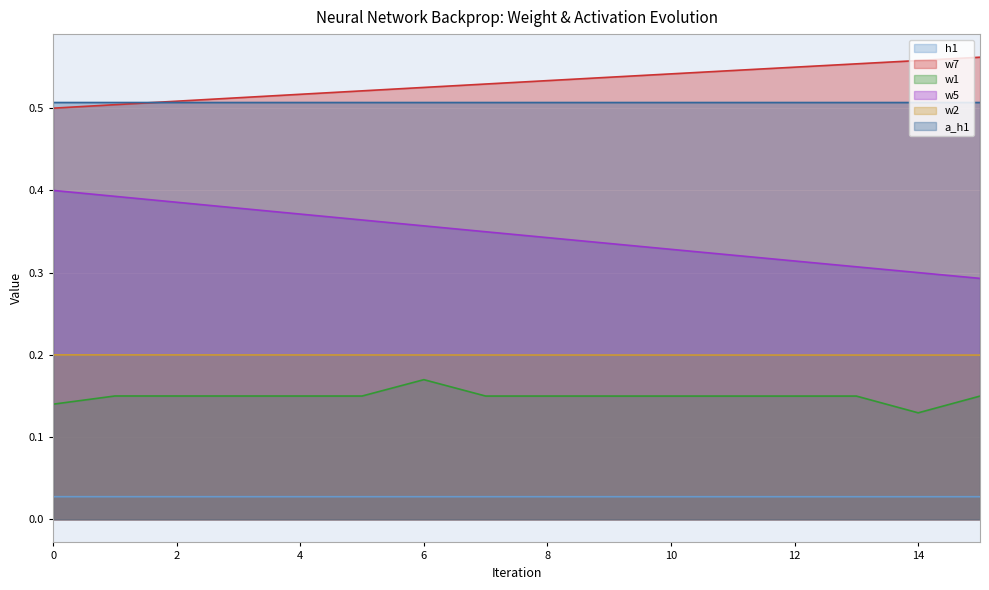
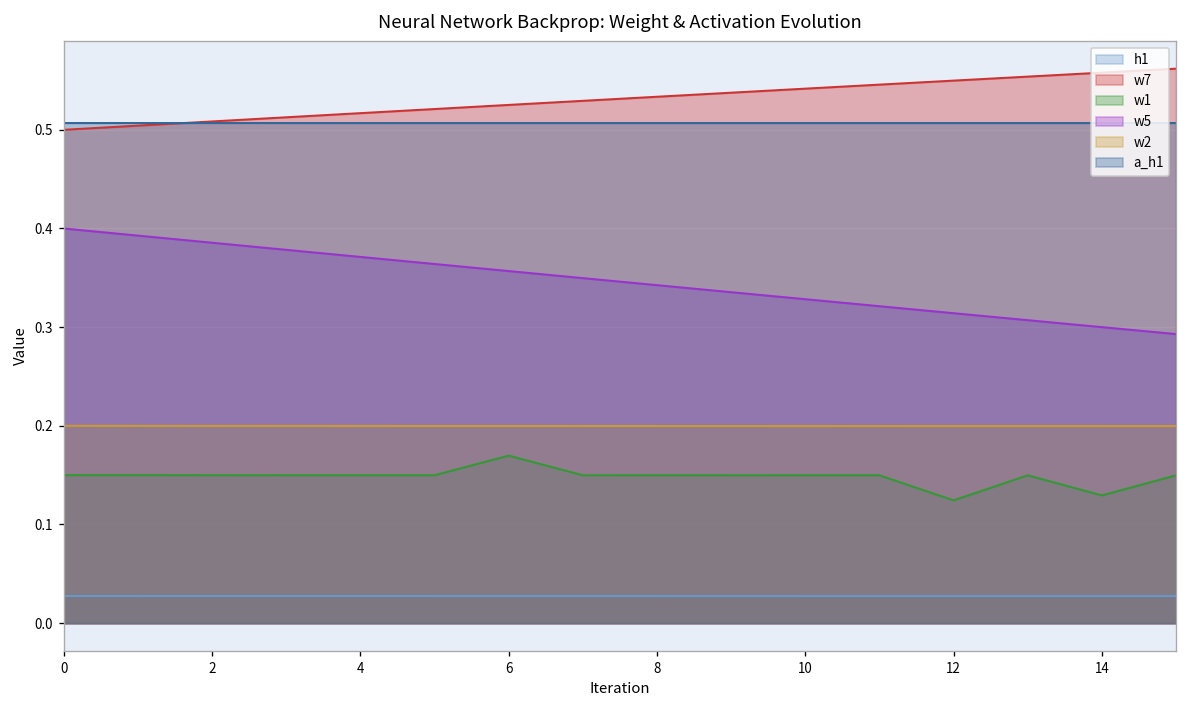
w1, 0: 0.14 -> 0.15
w1, 12: 0.15 -> 0.12
